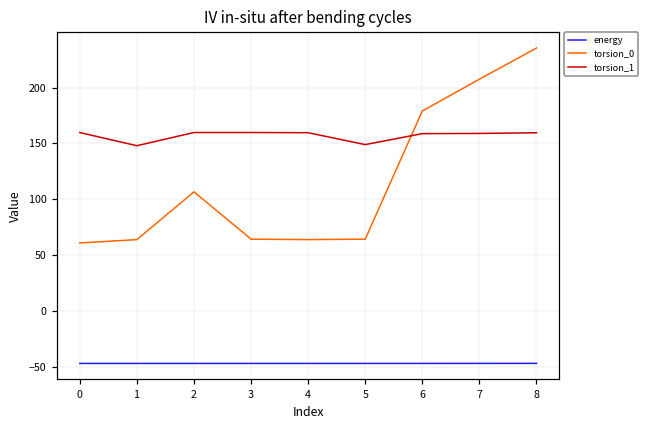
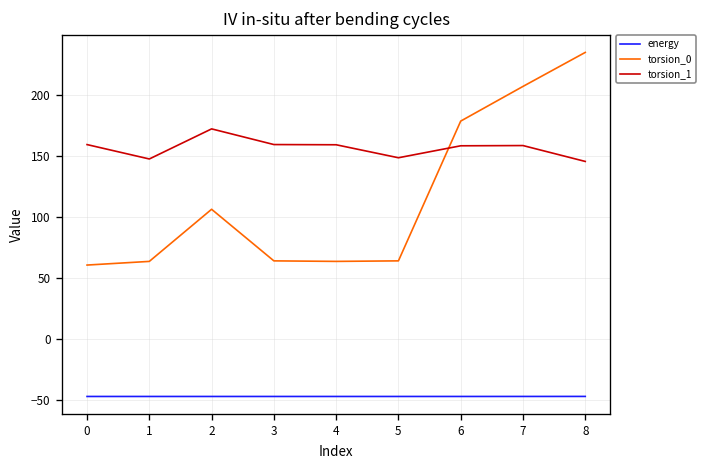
torsion_1, 2: 160 -> 173
torsion_1, 8: 160 -> 146
